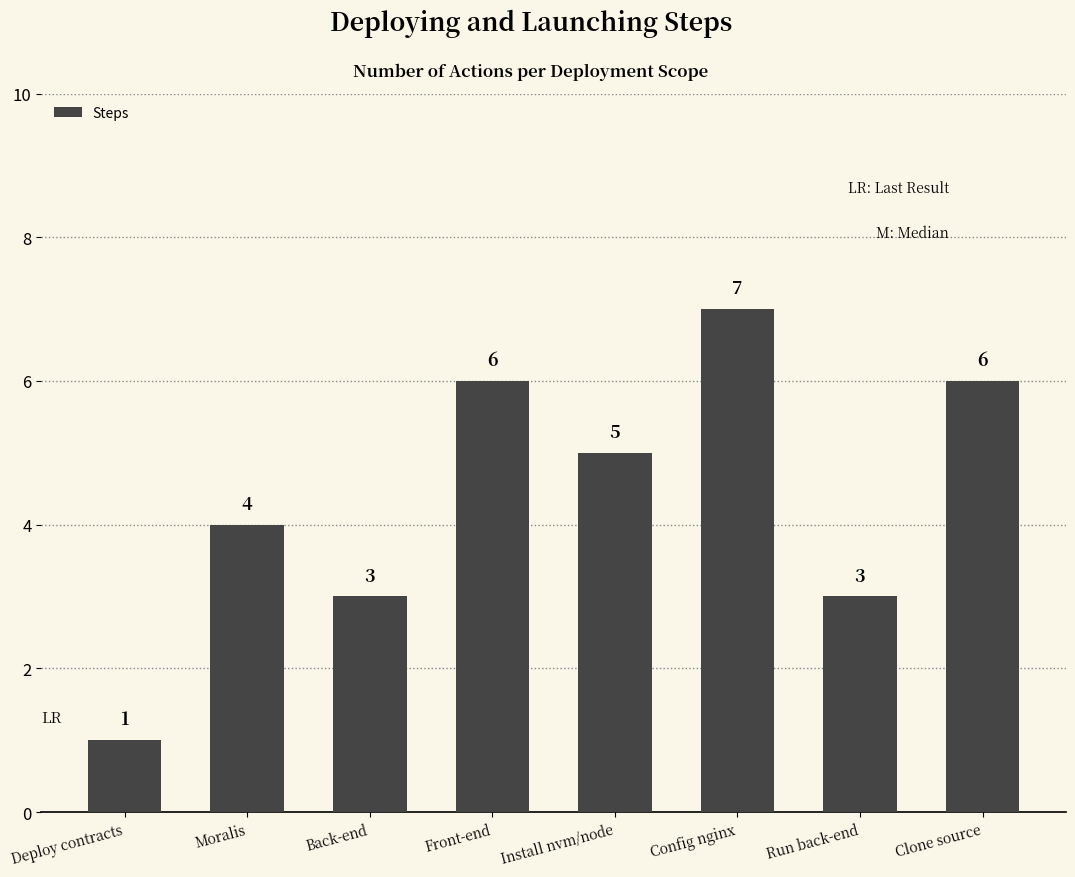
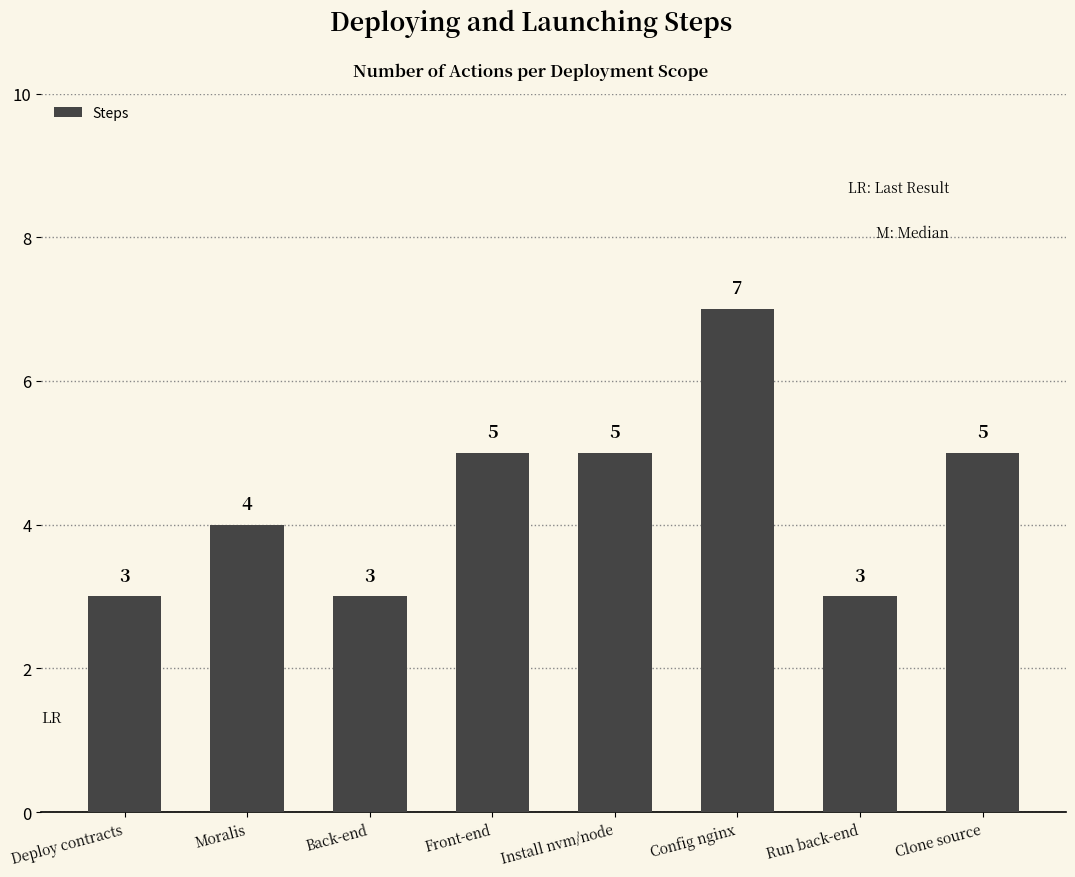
Deploy contracts: 1 -> 3
Front-end: 6 -> 5
Clone source: 6 -> 5
